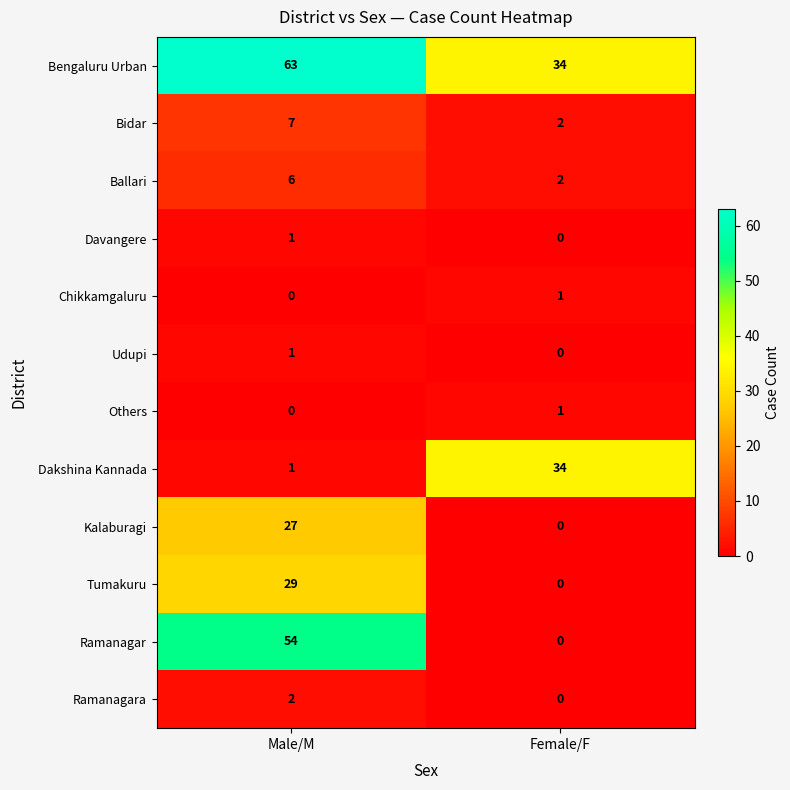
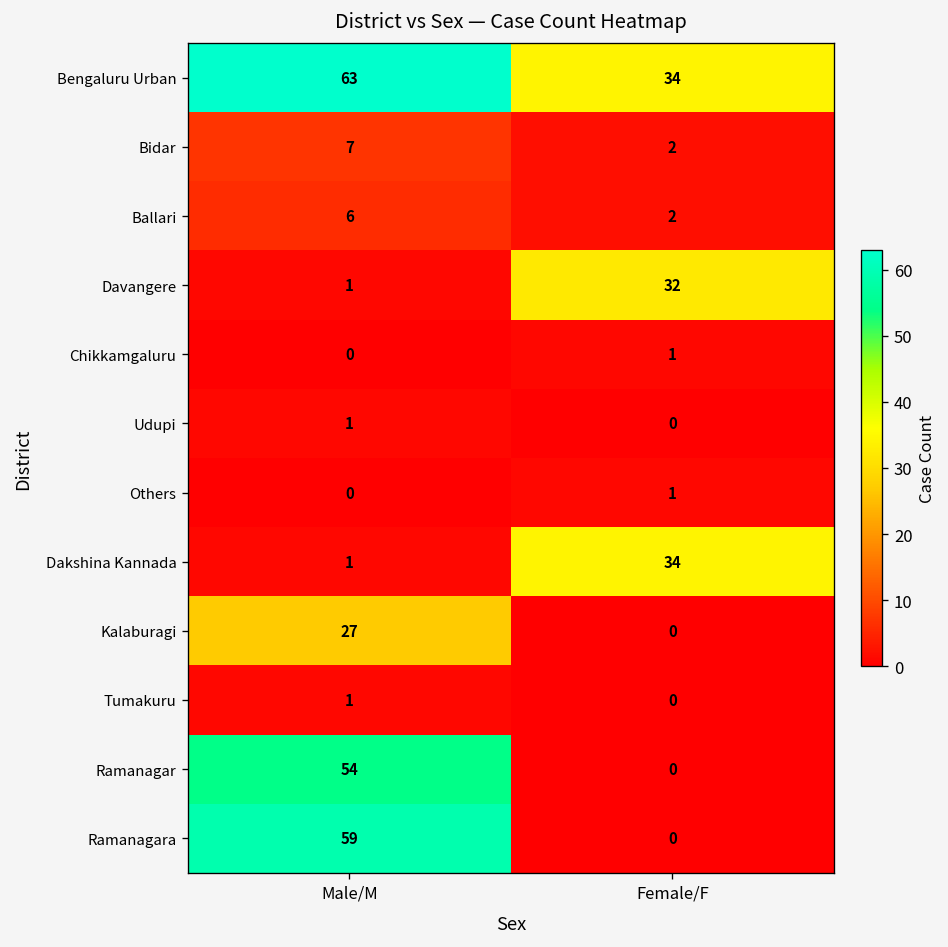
Davangere, Female/F: 0 -> 32
Tumakuru, Male/M: 29 -> 1
Ramanagara, Male/M: 2 -> 59
